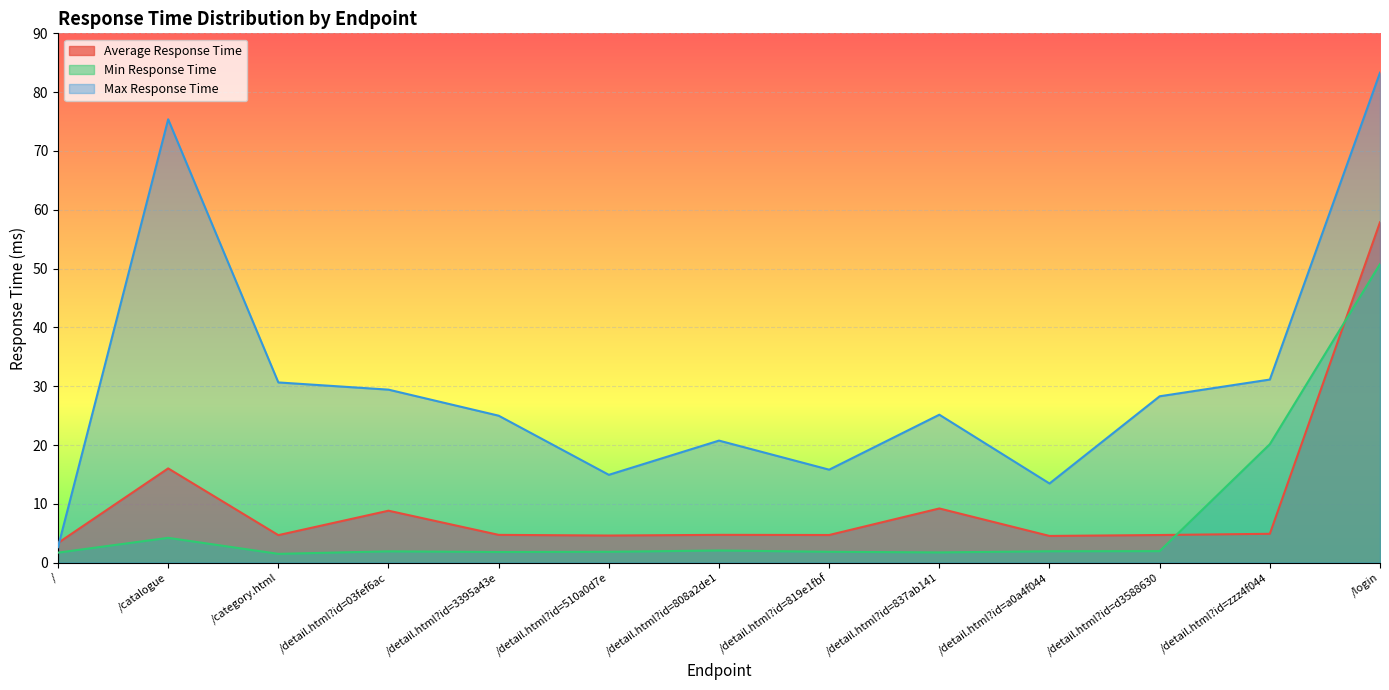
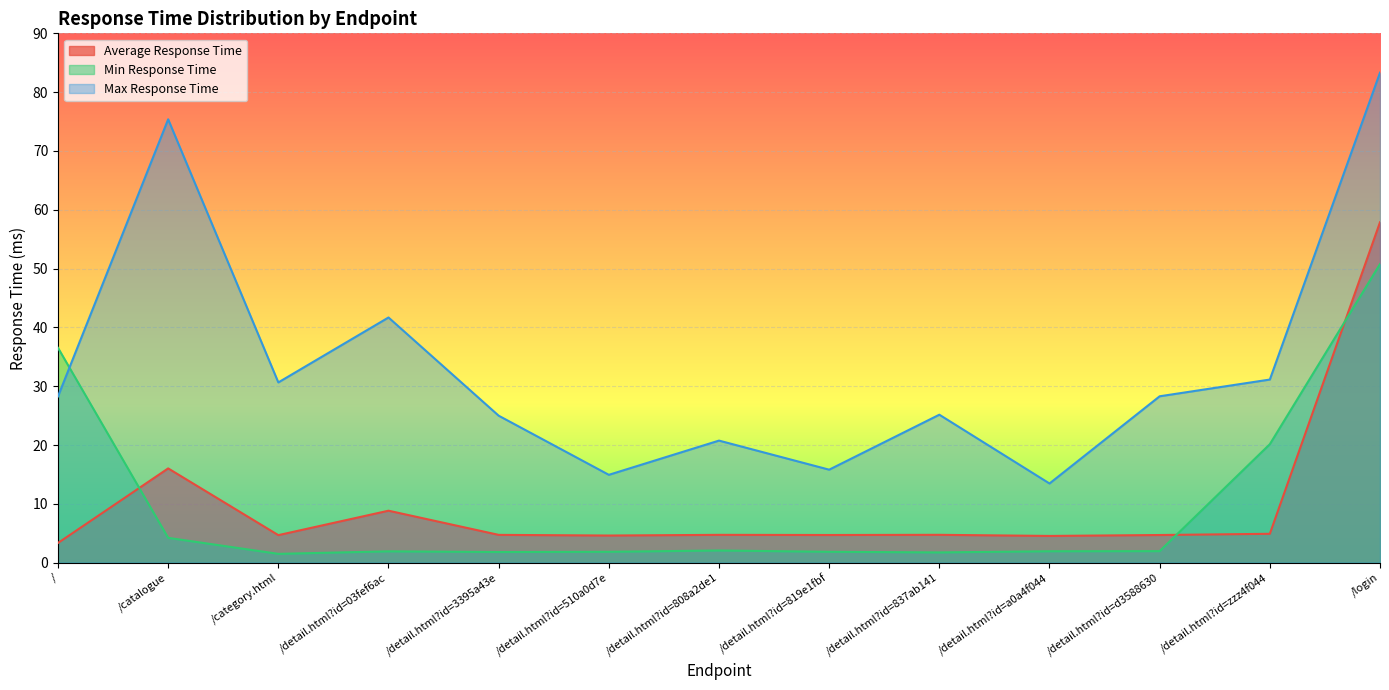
Min Response Time, /: 2 -> 37
Max Response Time, /: 3 -> 28
Max Response Time, /detail.html?id=03fef6ac: 29 -> 42
Average Response Time, /detail.html?id=837ab141: 9 -> 5
